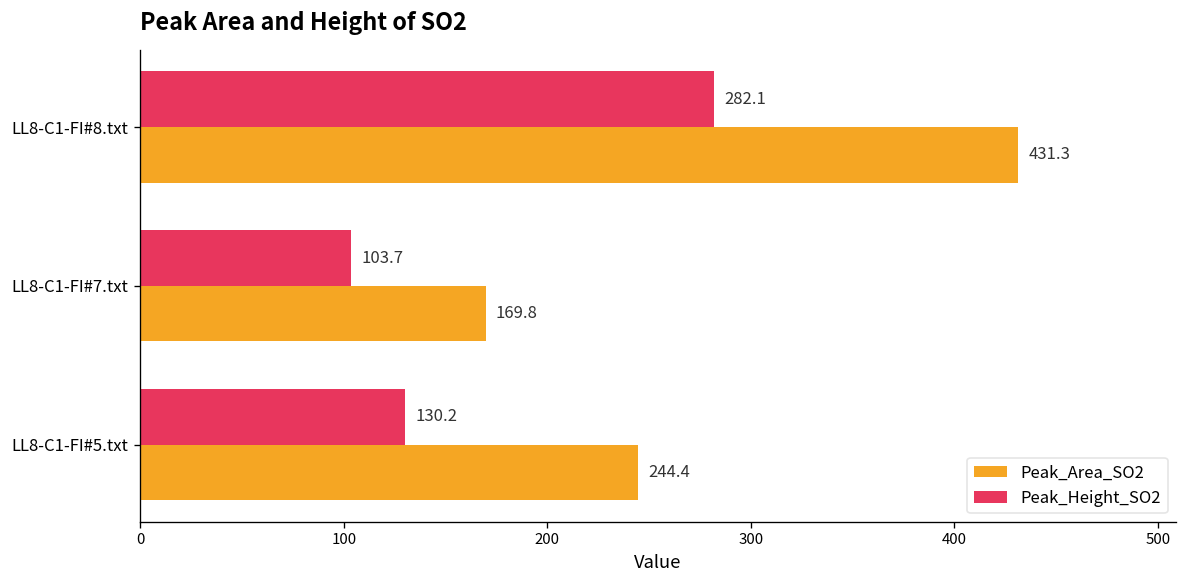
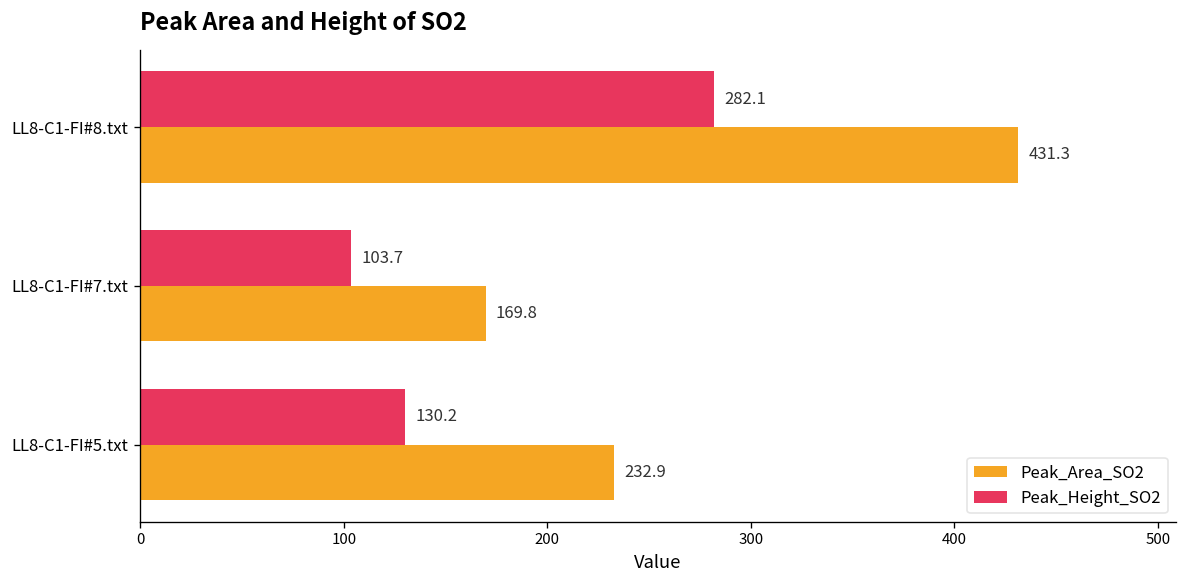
Peak_Area_SO2, LL8-C1-FI#5.txt: 244.4 -> 232.9
